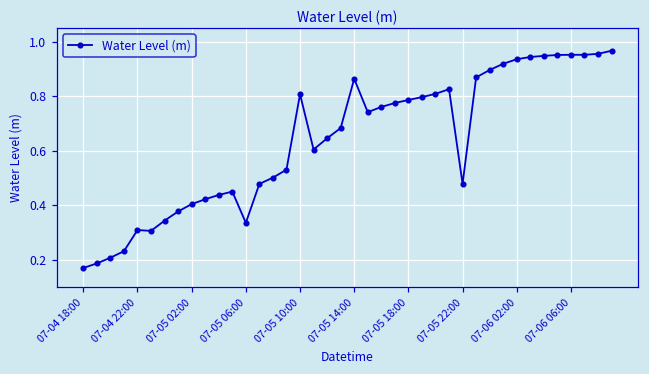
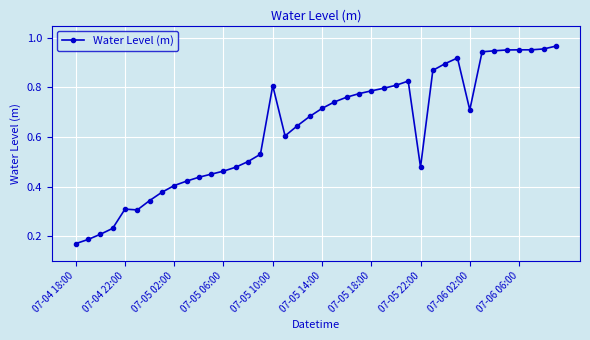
07-05 06:00: 0.34 -> 0.46
07-05 14:00: 0.86 -> 0.72
07-06 02:00: 0.94 -> 0.71
